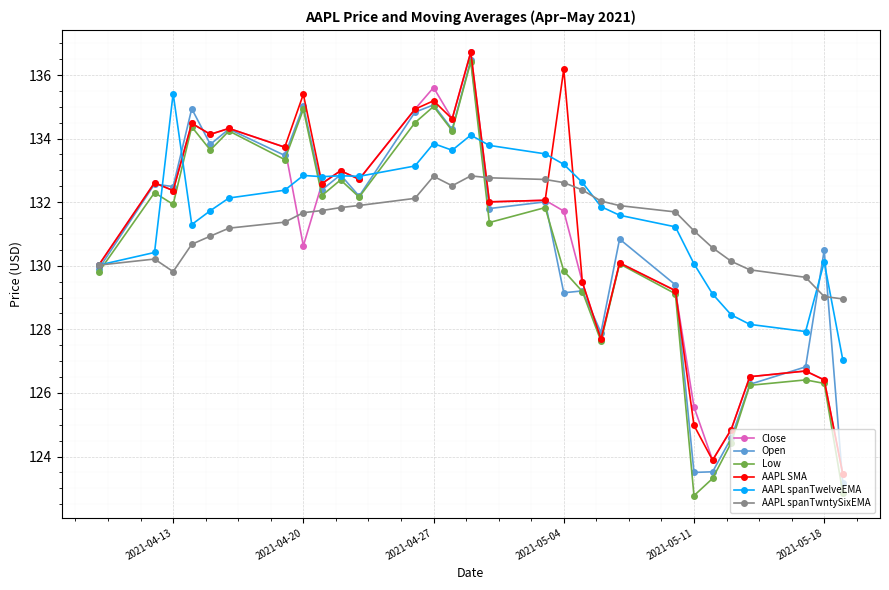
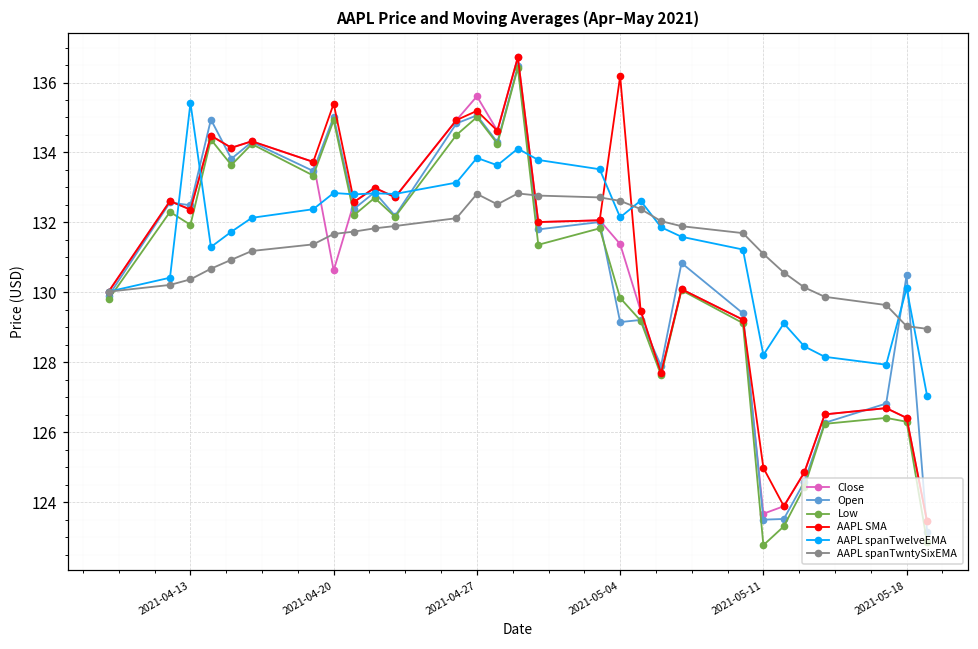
AAPL spanTwntySixEMA, 2021-04-13: 129.8 -> 130.4
Close, 2021-05-04: 131.7 -> 131.4
AAPL spanTwelveEMA, 2021-05-04: 133.2 -> 132.1
Close, 2021-05-11: 125.6 -> 123.7
AAPL spanTwelveEMA, 2021-05-11: 130.1 -> 128.2
